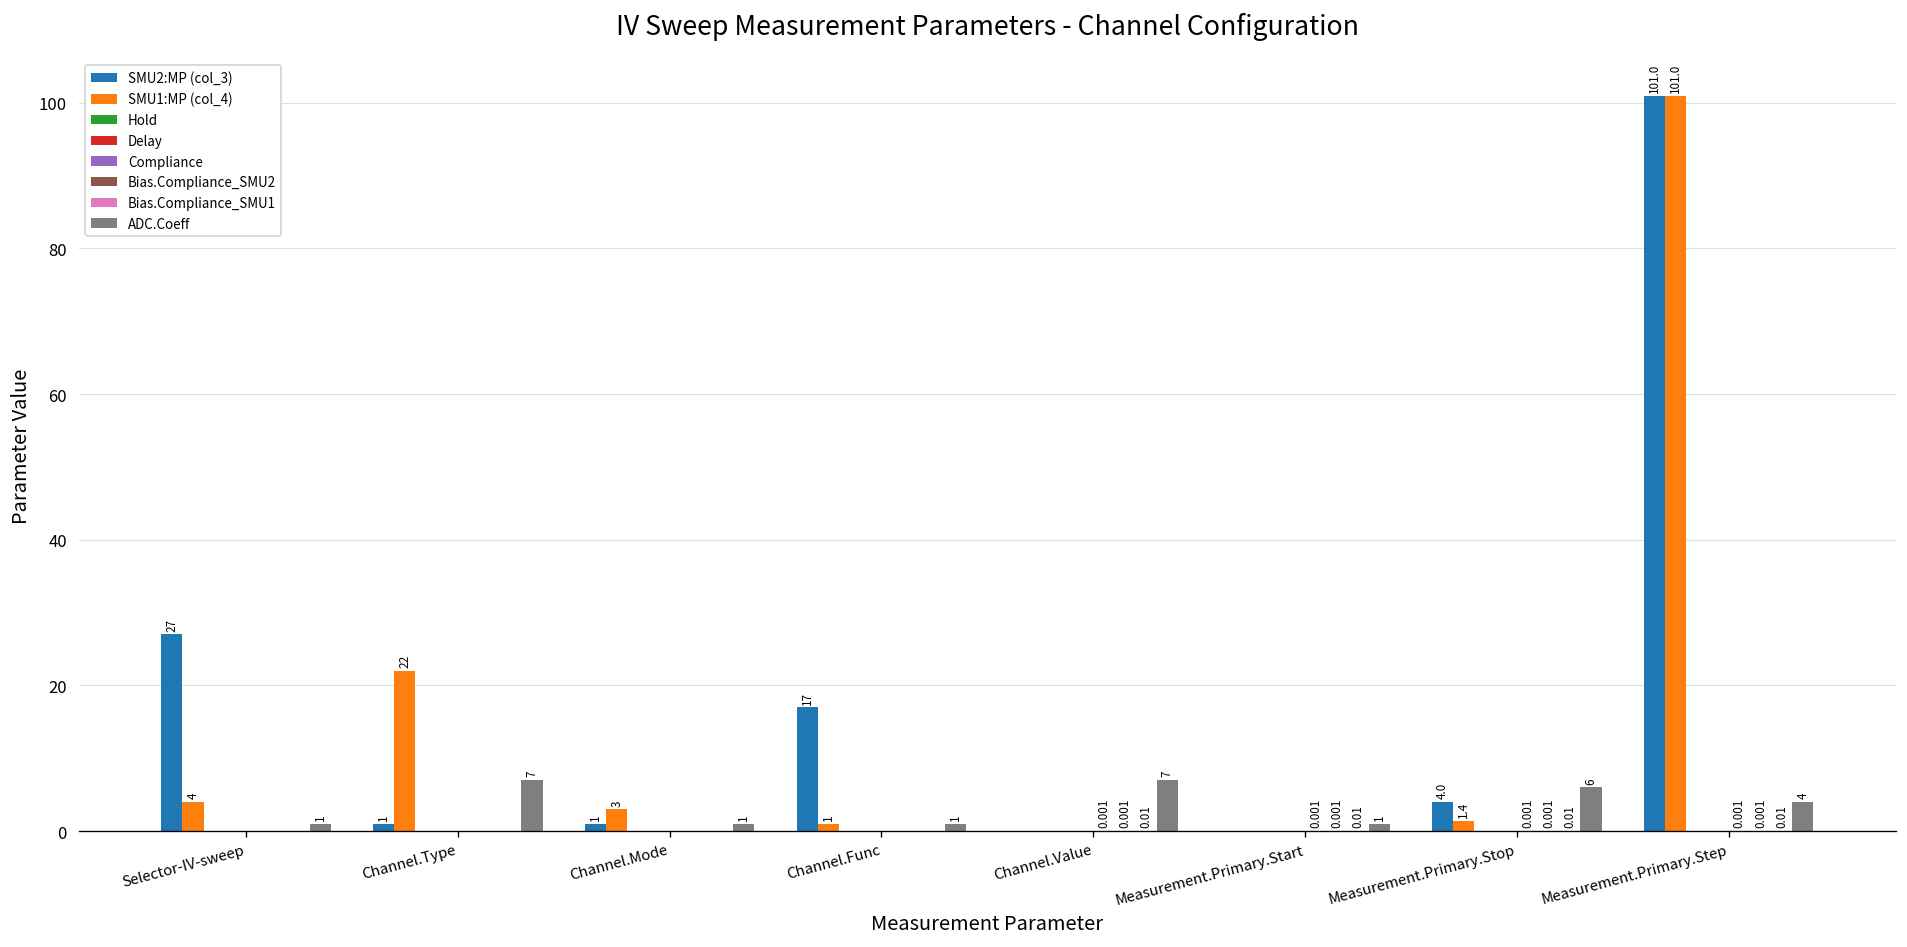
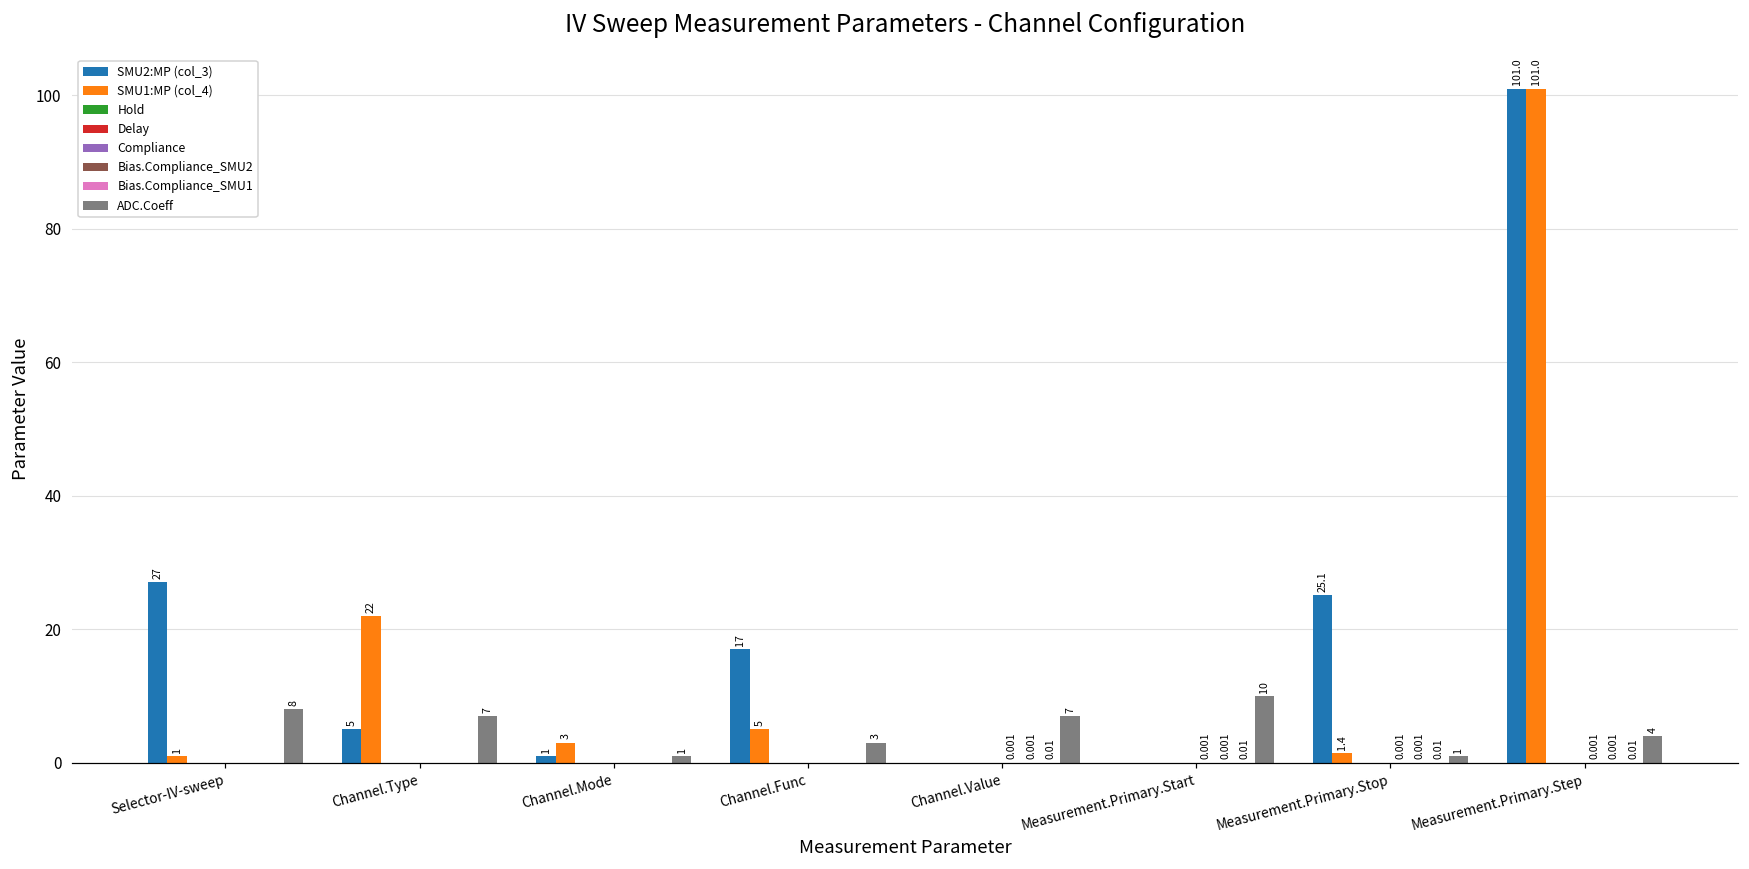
SMU1:MP (col_4), Selector-IV-sweep: 4 -> 1
ADC.Coeff, Selector-IV-sweep: 1 -> 8
SMU2:MP (col_3), Channel.Type: 1 -> 5
SMU1:MP (col_4), Channel.Func: 1 -> 5
ADC.Coeff, Channel.Func: 1 -> 3
ADC.Coeff, Measurement.Primary.Start: 1 -> 10
SMU2:MP (col_3), Measurement.Primary.Stop: 4.0 -> 25.1
ADC.Coeff, Measurement.Primary.Stop: 6 -> 1
